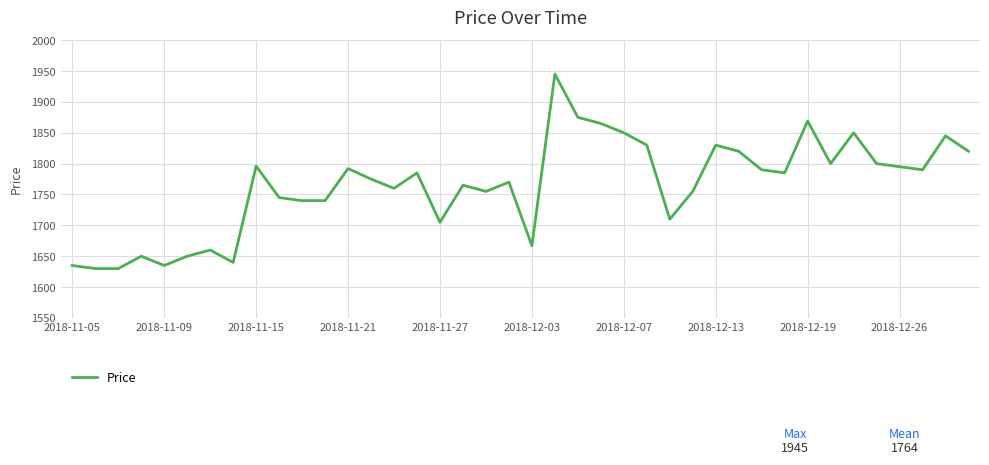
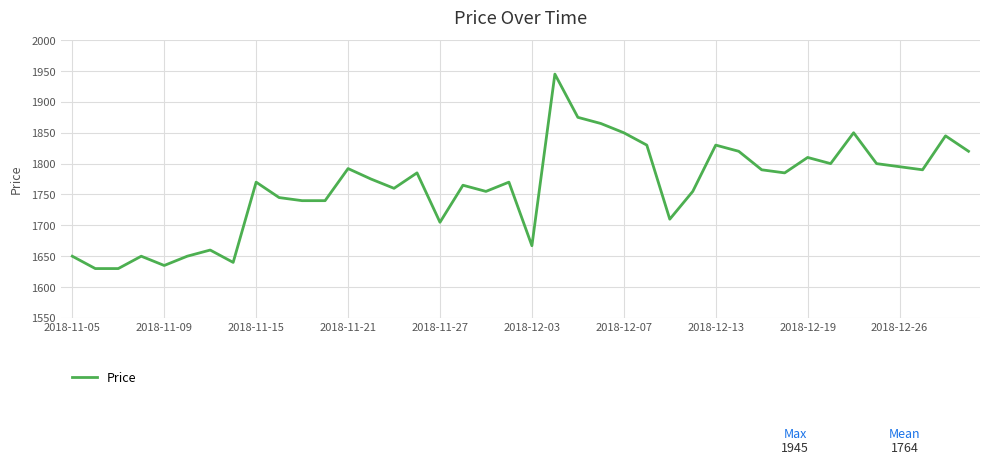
2018-11-05: 1640 -> 1650
2018-11-15: 1800 -> 1770
2018-12-19: 1870 -> 1810
